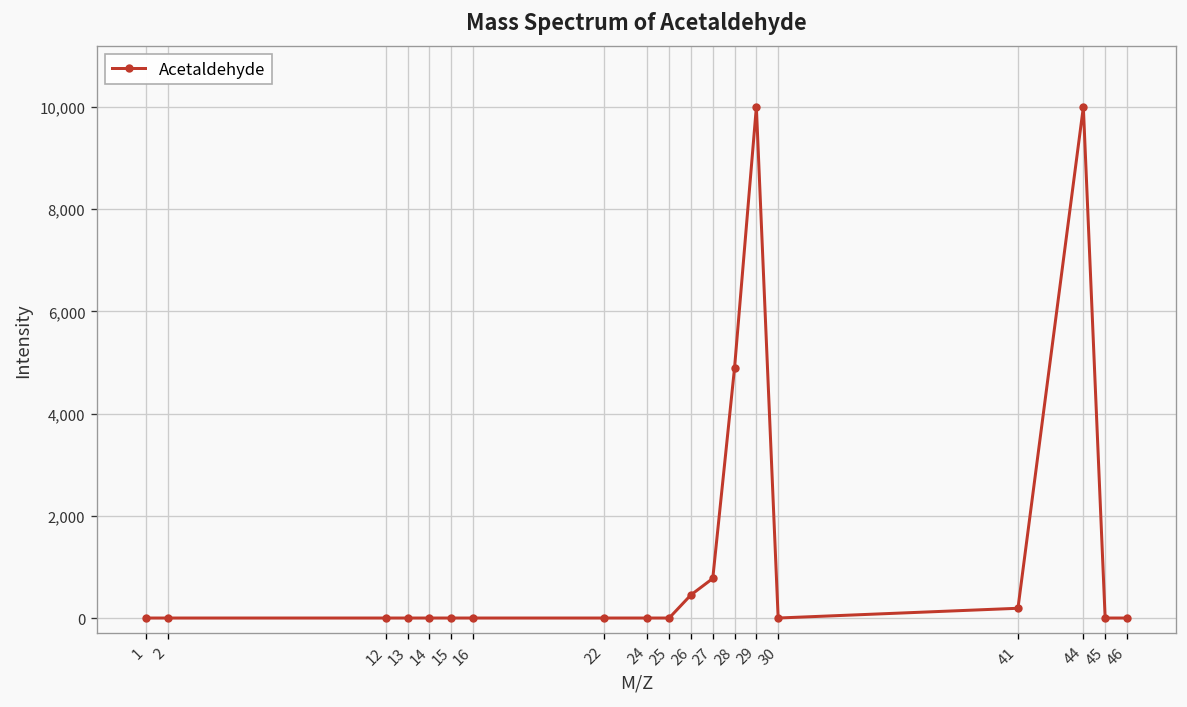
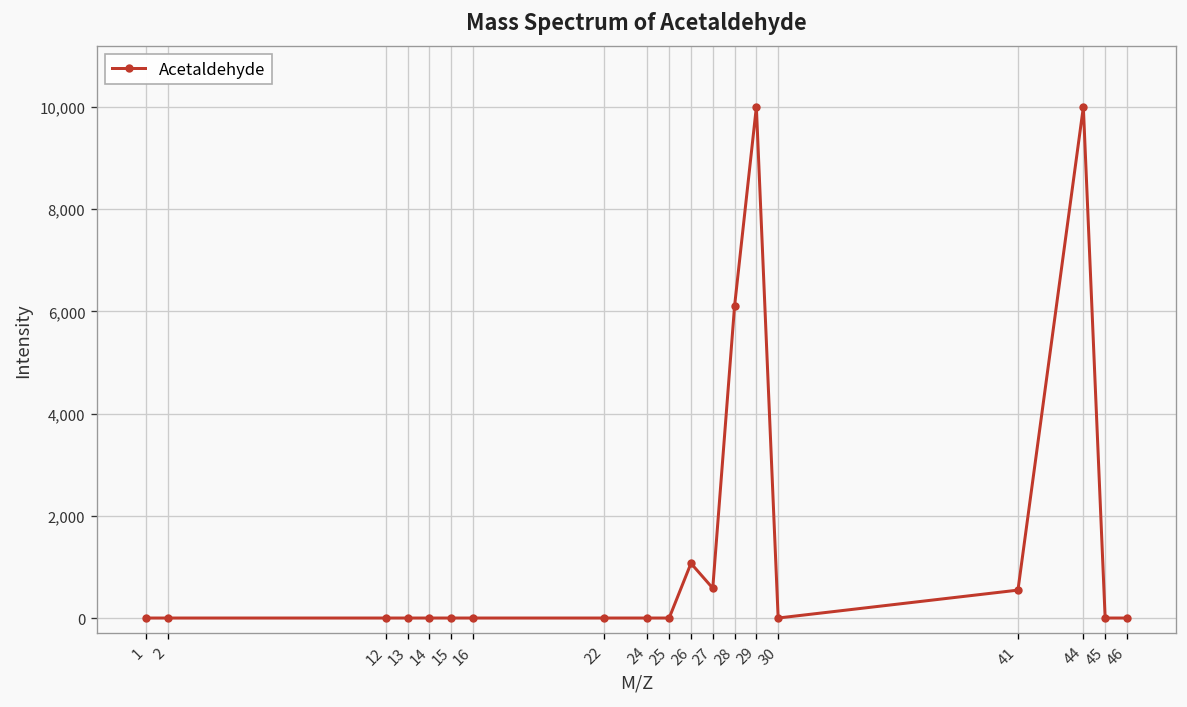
26: 500 -> 1,100
27: 800 -> 600
28: 4,900 -> 6,100
41: 200 -> 500
